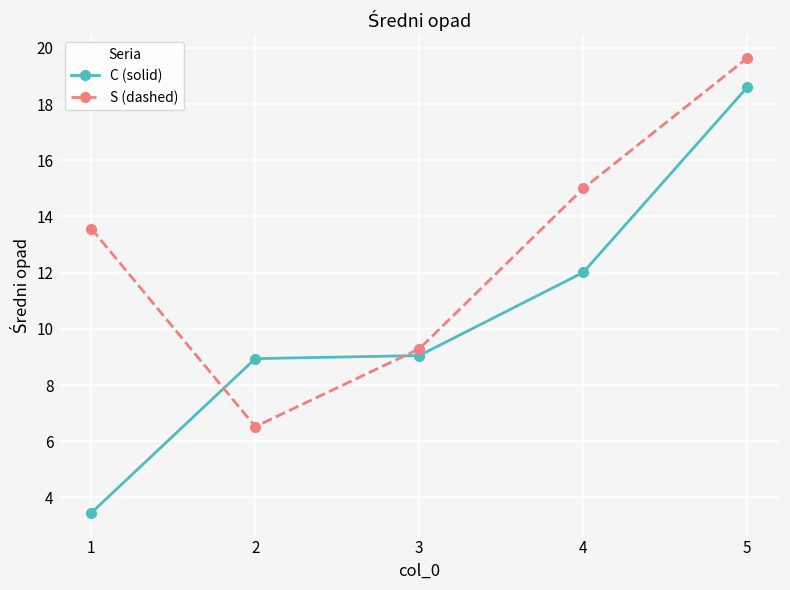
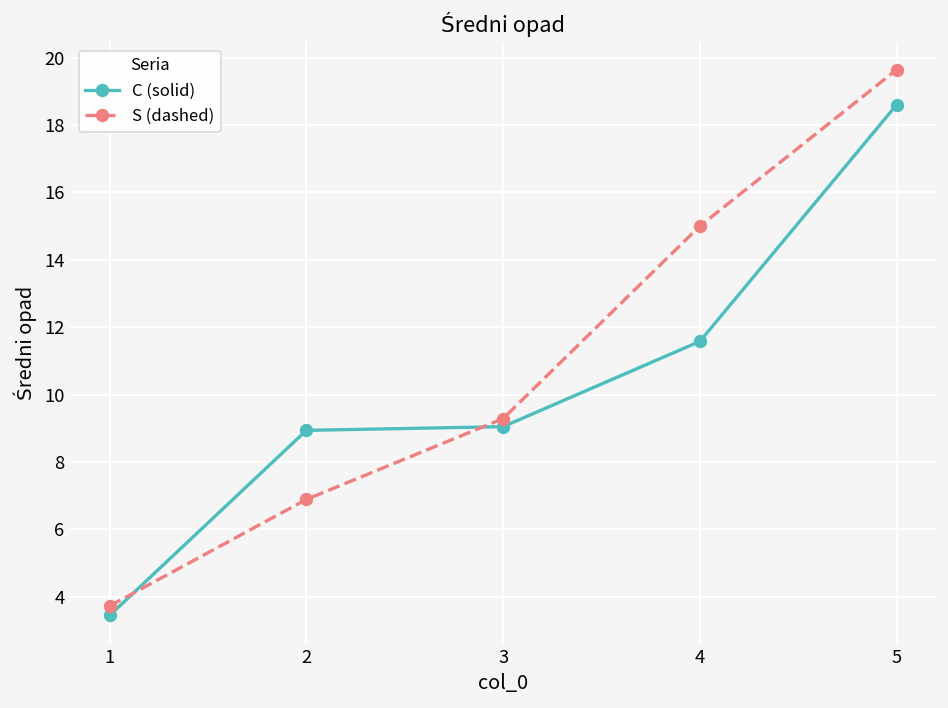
S (dashed), 1: 13.6 -> 3.7
S (dashed), 2: 6.5 -> 6.9
C (solid), 4: 12.0 -> 11.6
